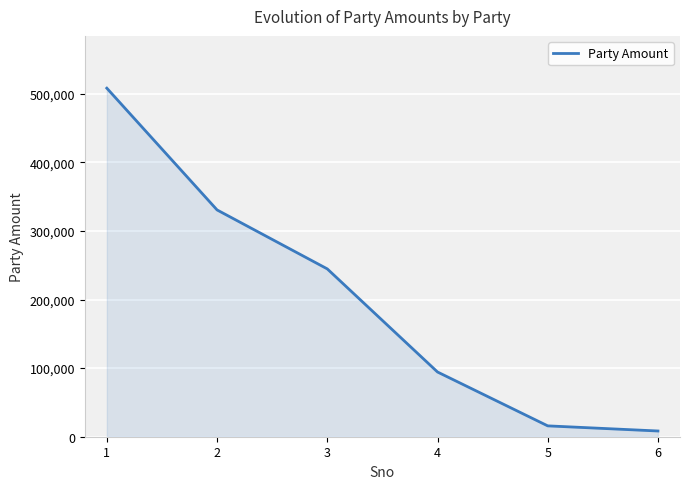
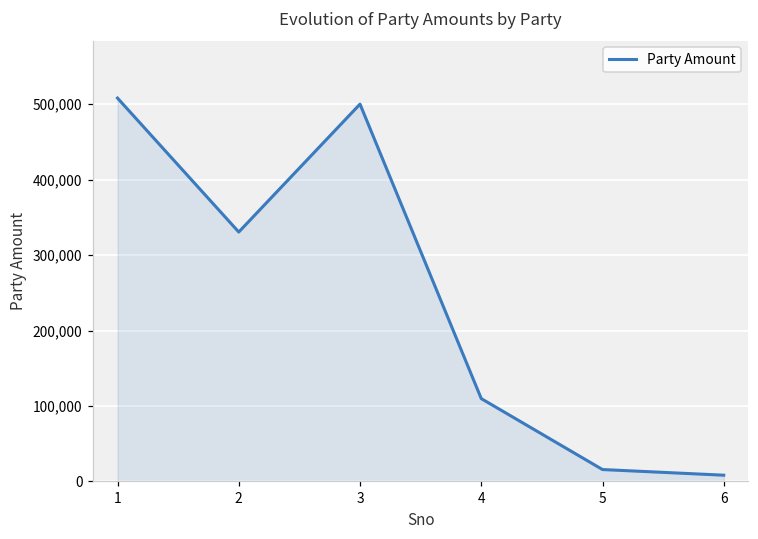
3: 240,000 -> 500,000
4: 90,000 -> 110,000
